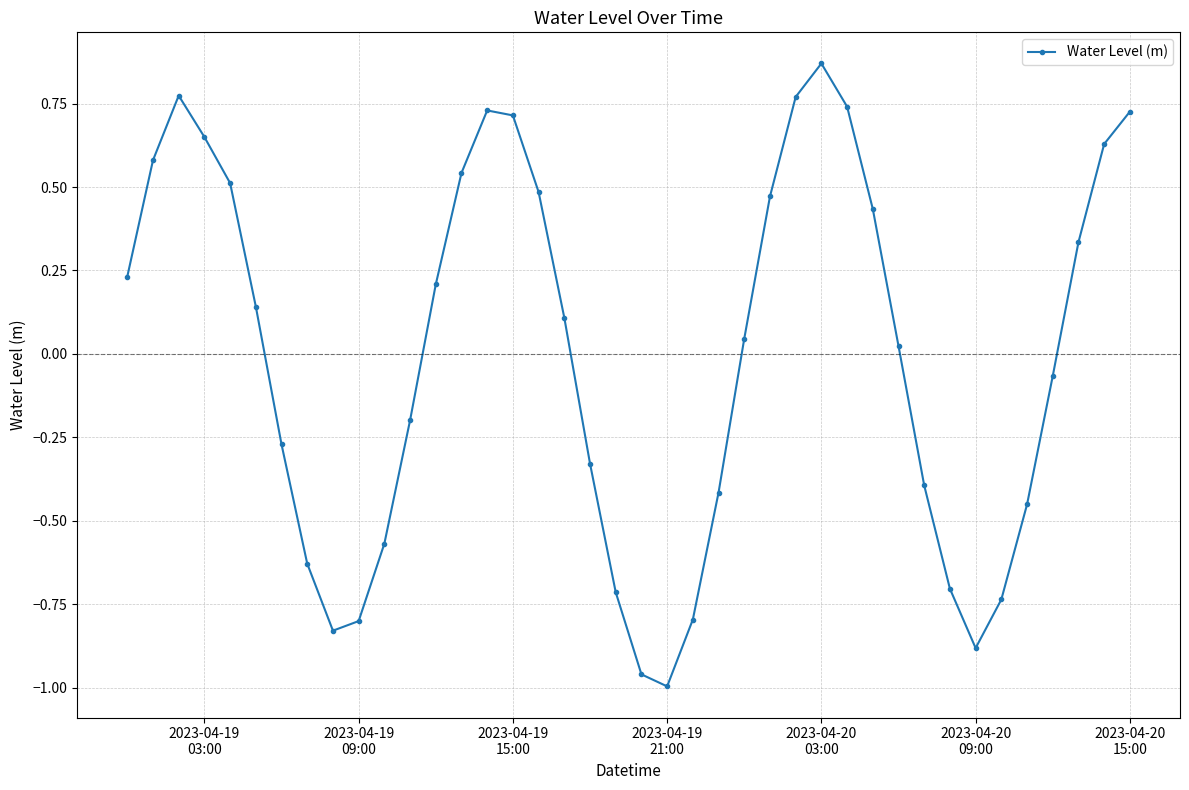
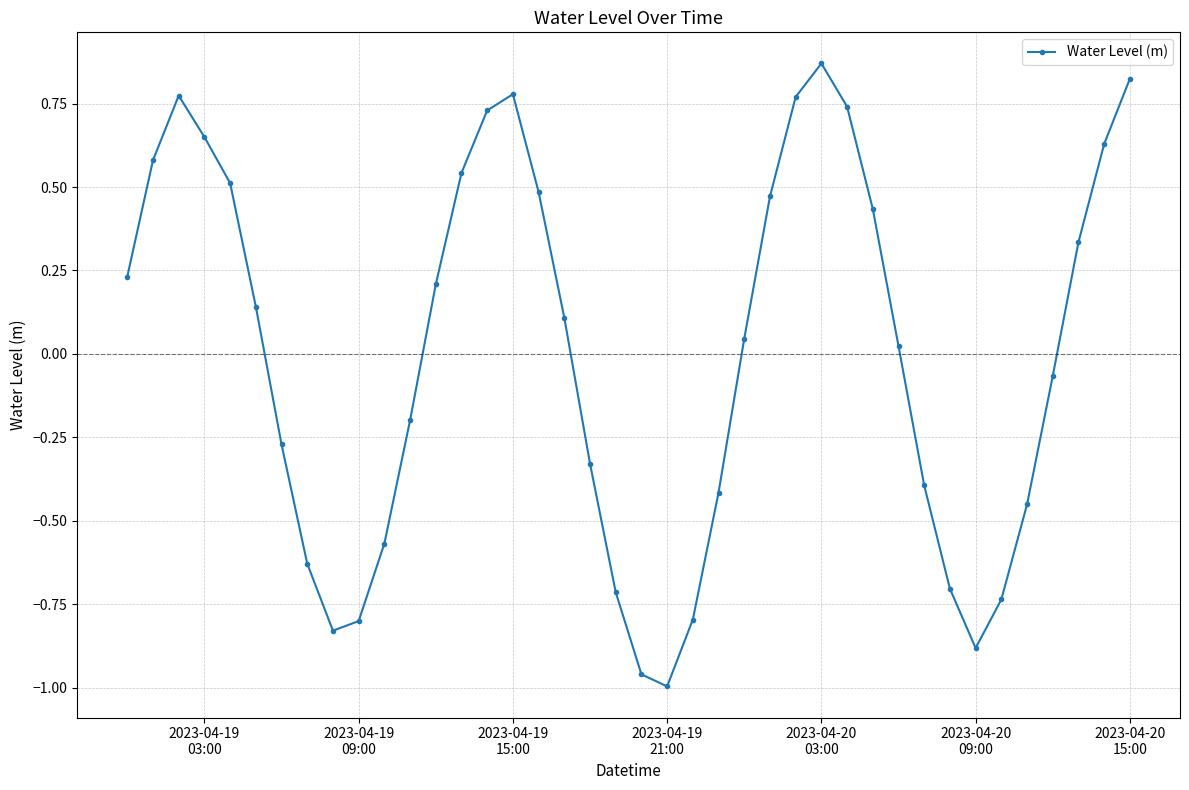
2023-04-19 15:00: 0.71 -> 0.78
2023-04-20 15:00: 0.73 -> 0.82
